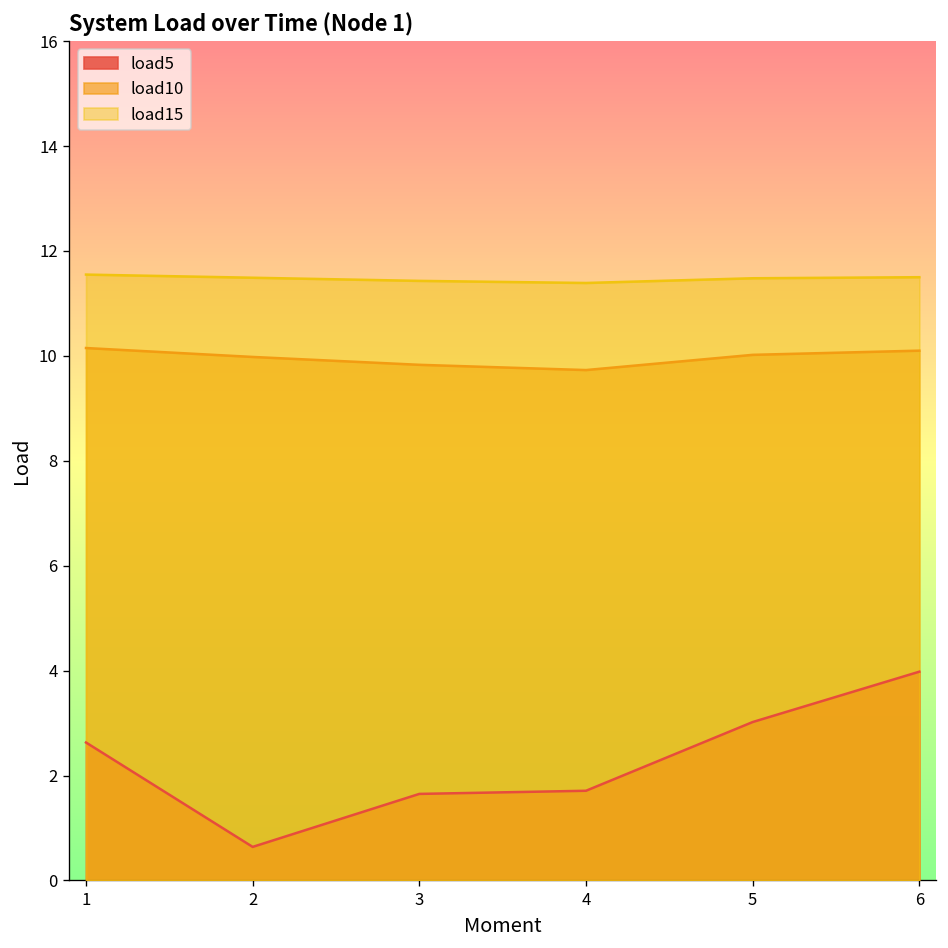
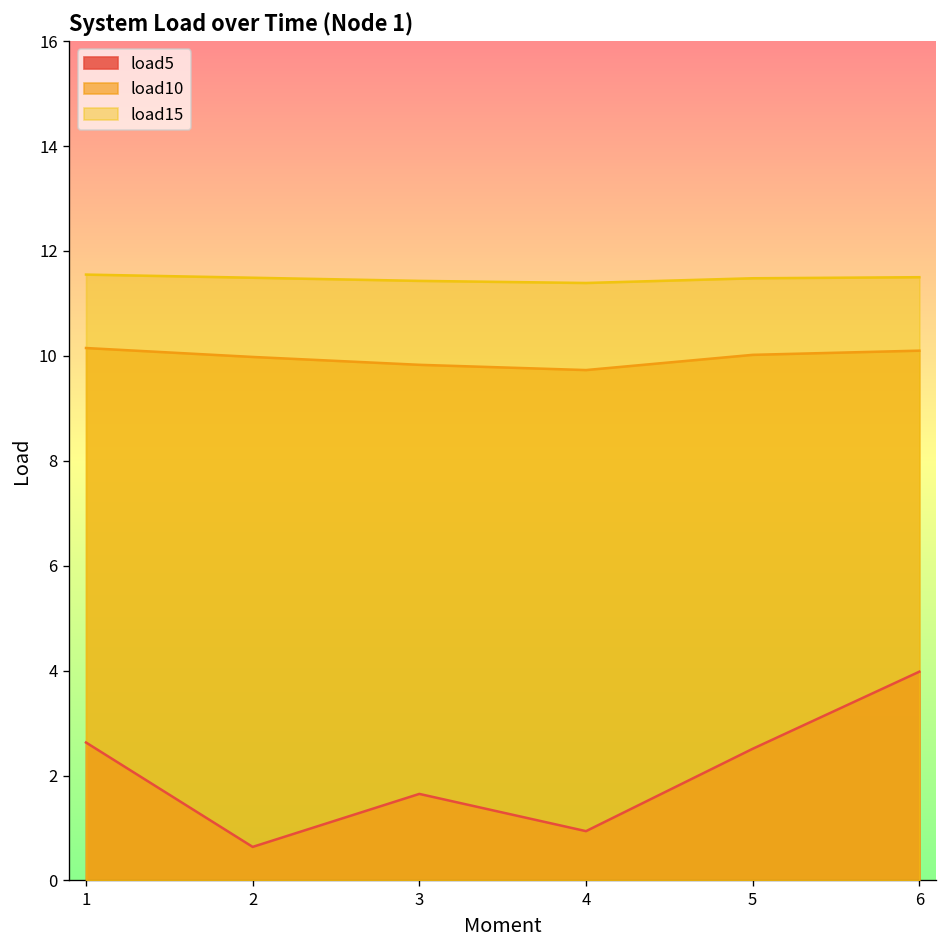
load5, 4: 1.7 -> 0.9
load5, 5: 3.0 -> 2.5
